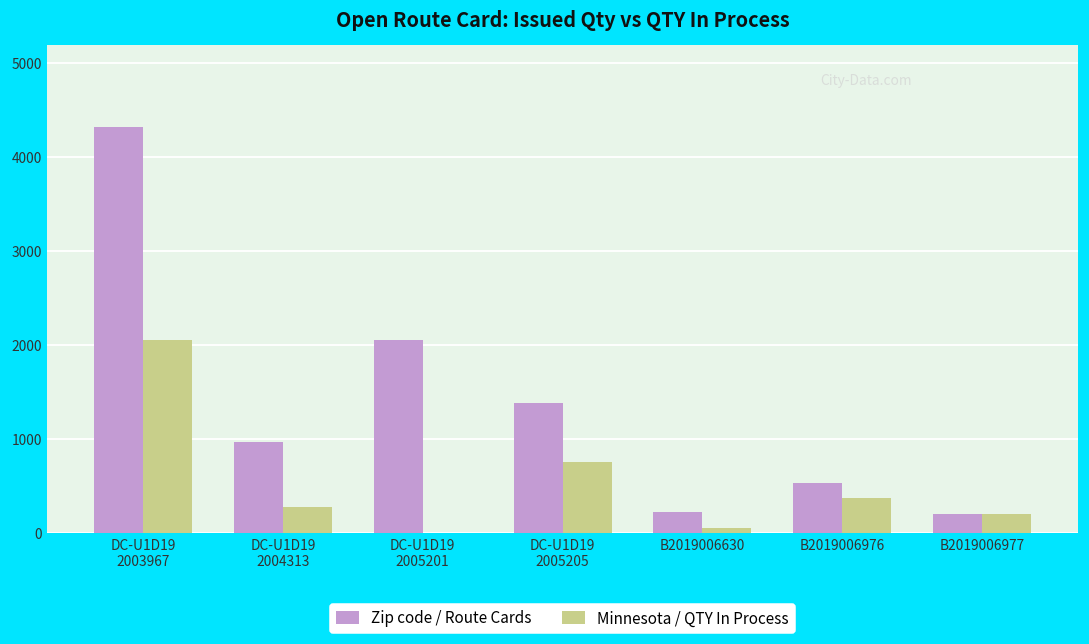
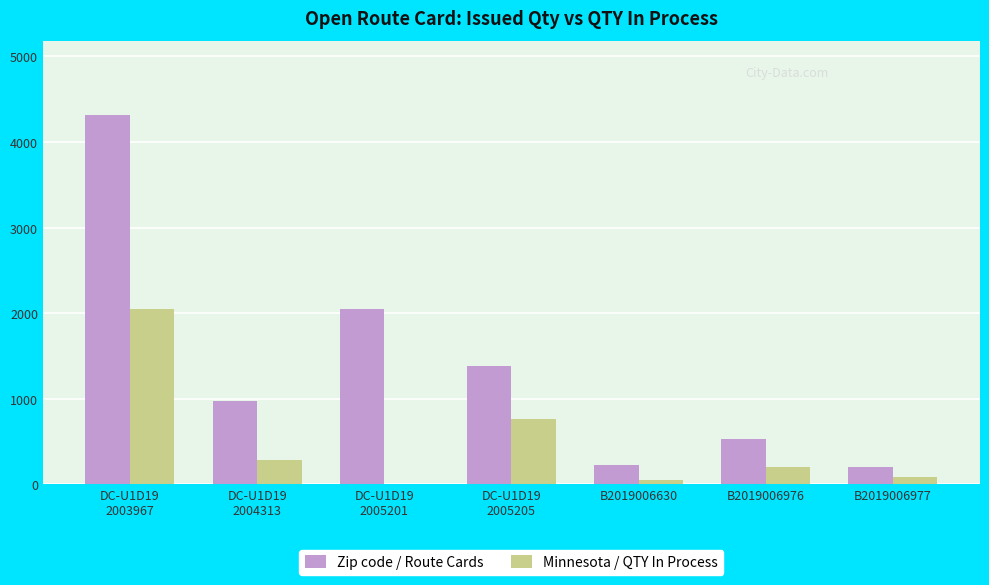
Minnesota / QTY In Process, B2019006976: 400 -> 200
Minnesota / QTY In Process, B2019006977: 200 -> 100
